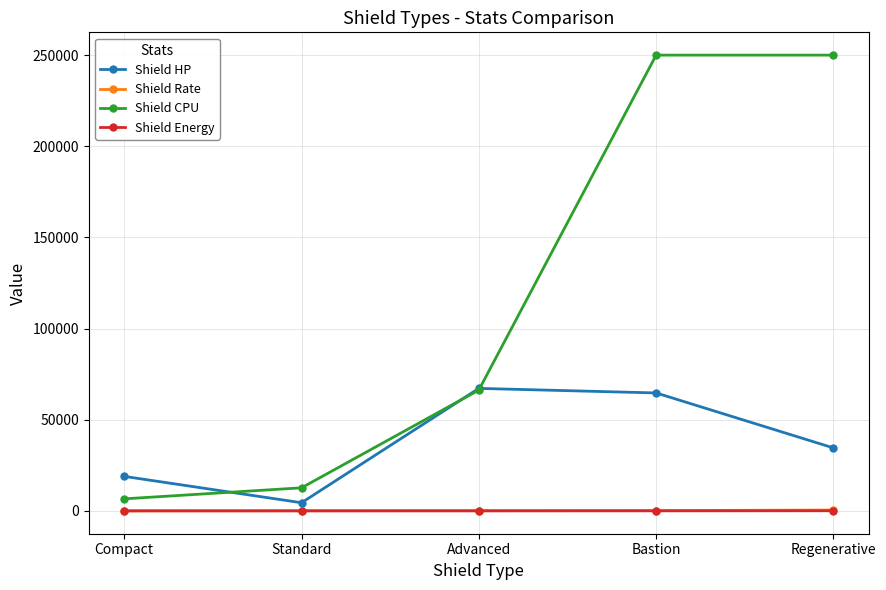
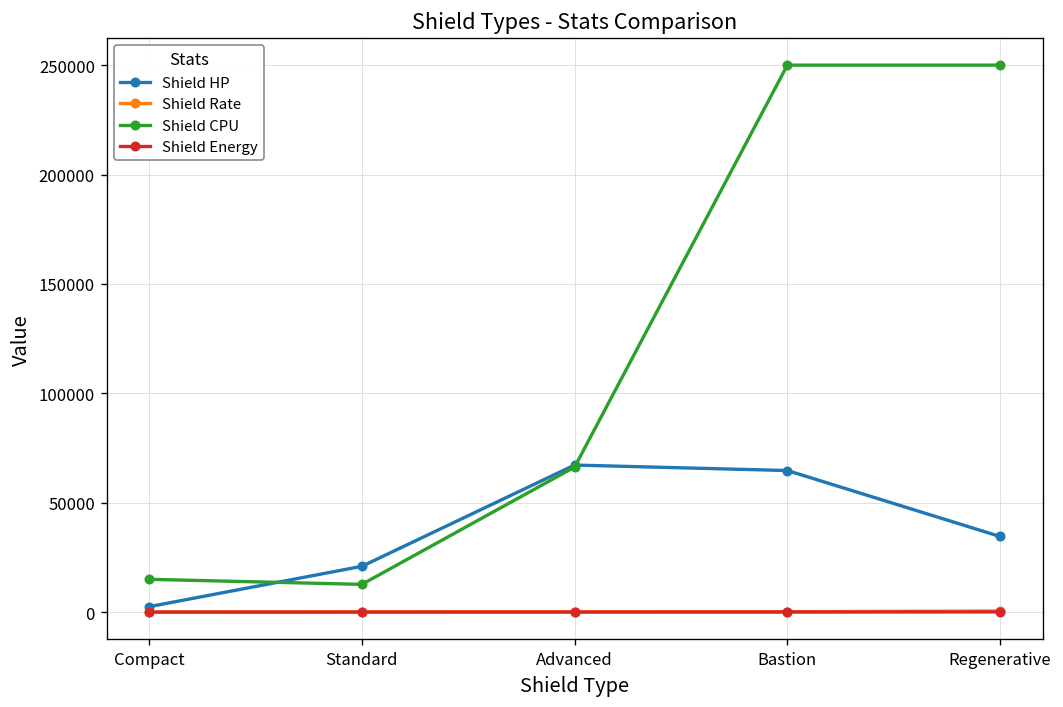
Shield HP, Compact: 19000 -> 3000
Shield CPU, Compact: 7000 -> 15000
Shield HP, Standard: 5000 -> 21000
